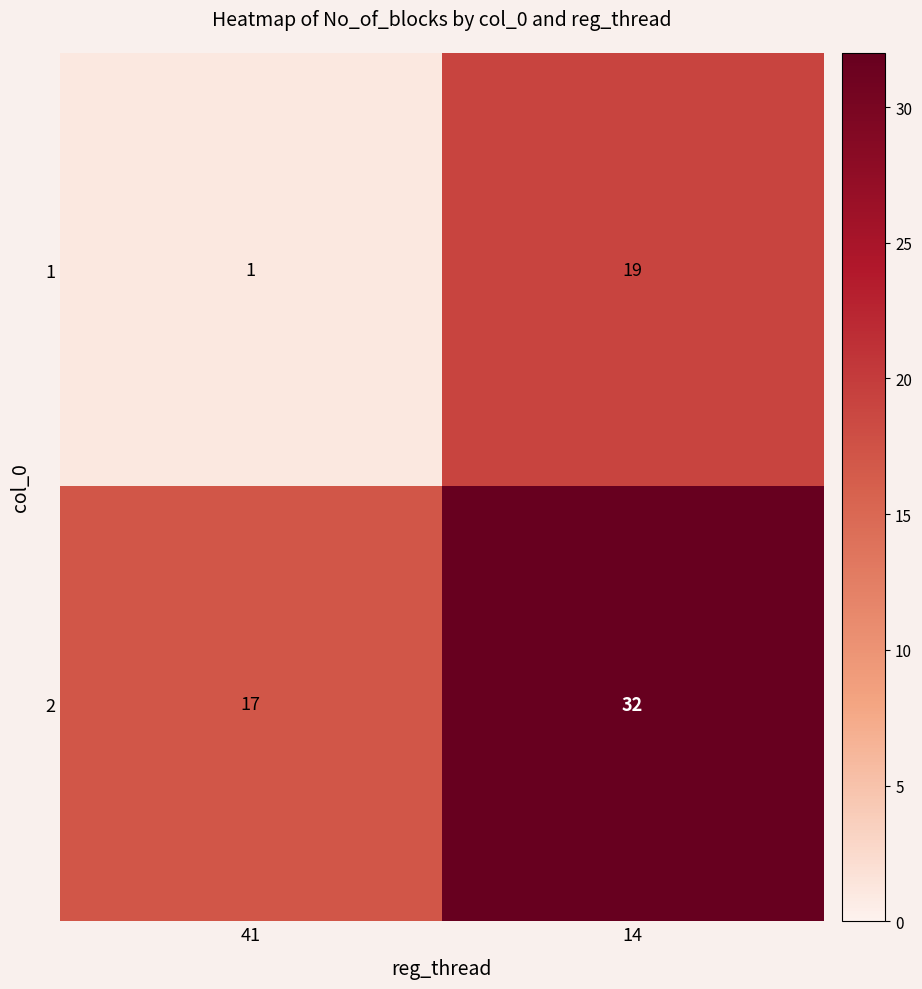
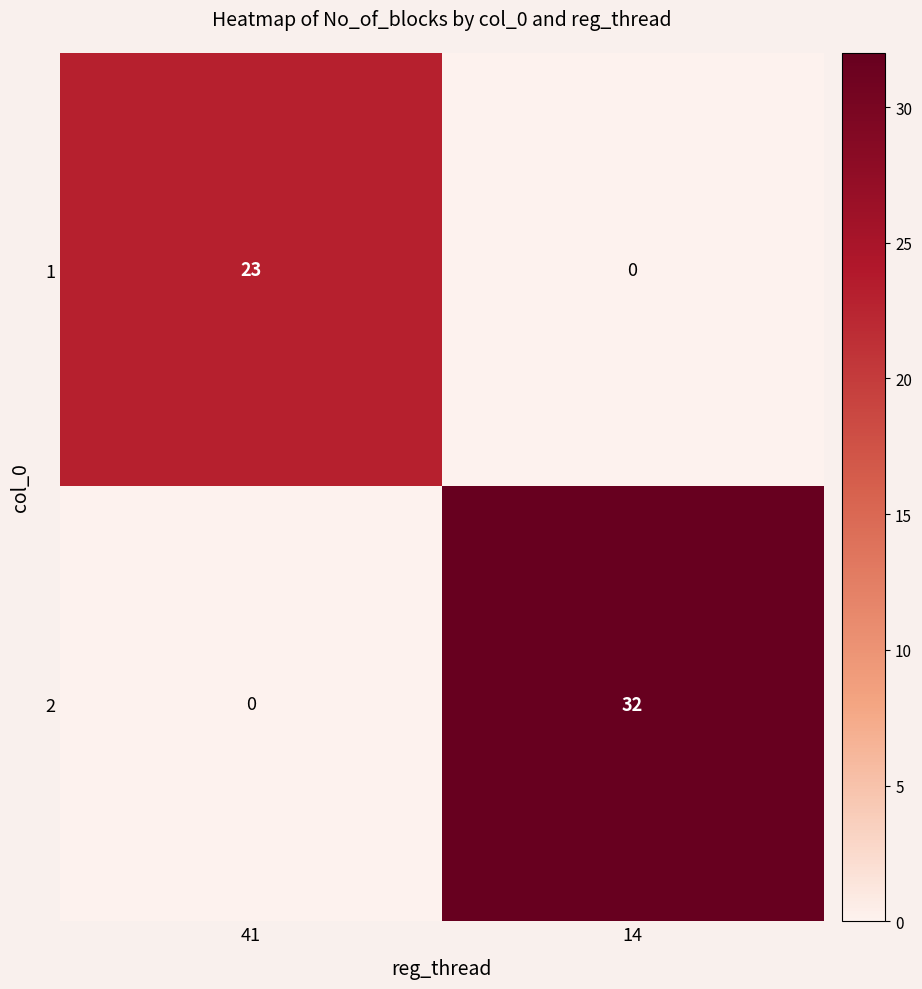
1, 41: 1 -> 23
1, 14: 19 -> 0
2, 41: 17 -> 0
